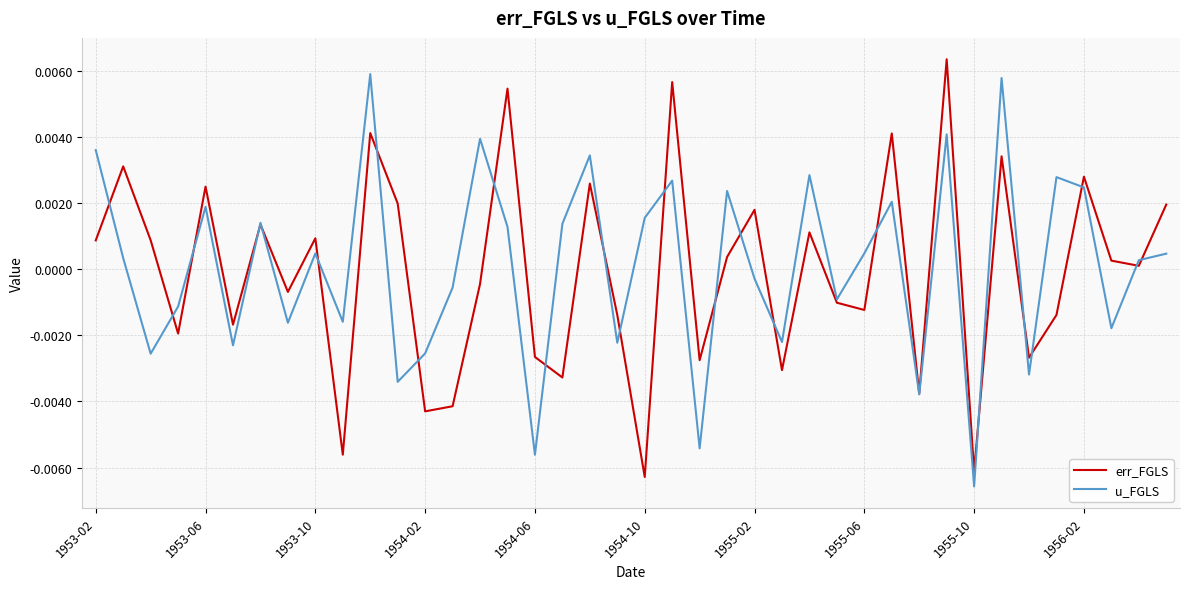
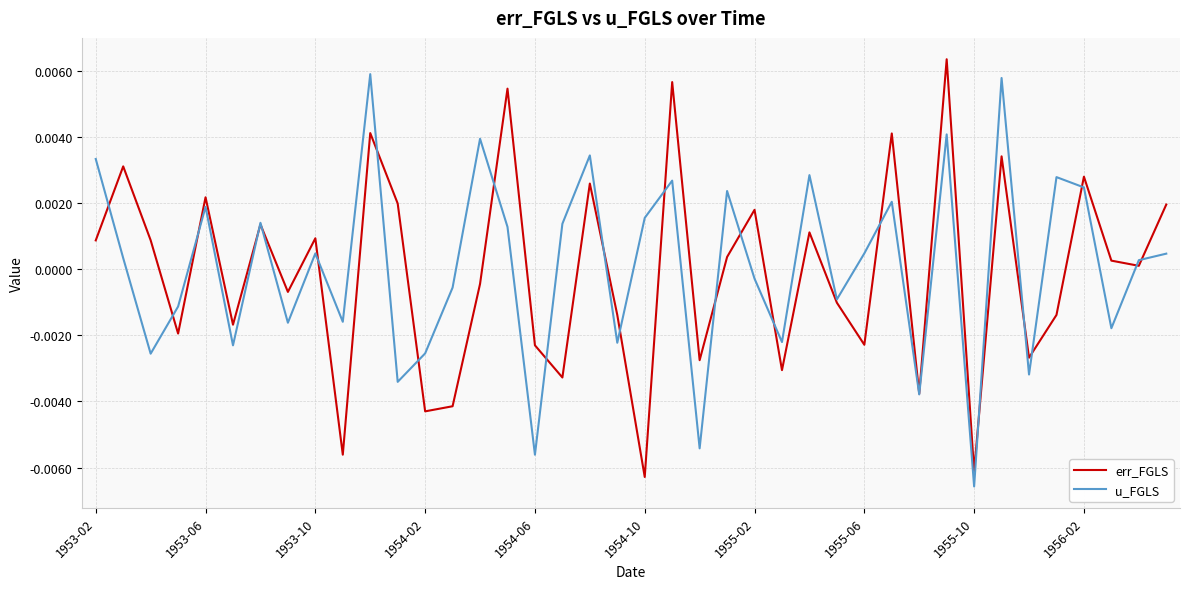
u_FGLS, 1953-02: 0.0036 -> 0.0033
err_FGLS, 1953-06: 0.0025 -> 0.0022
err_FGLS, 1954-06: -0.0027 -> -0.0023
err_FGLS, 1955-06: -0.0012 -> -0.0023
